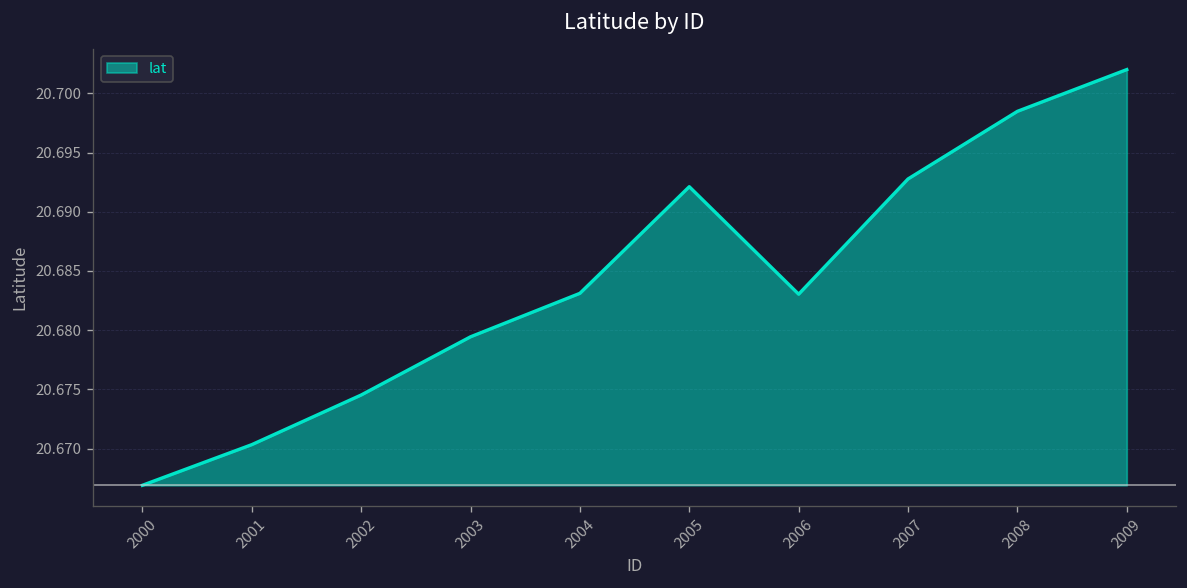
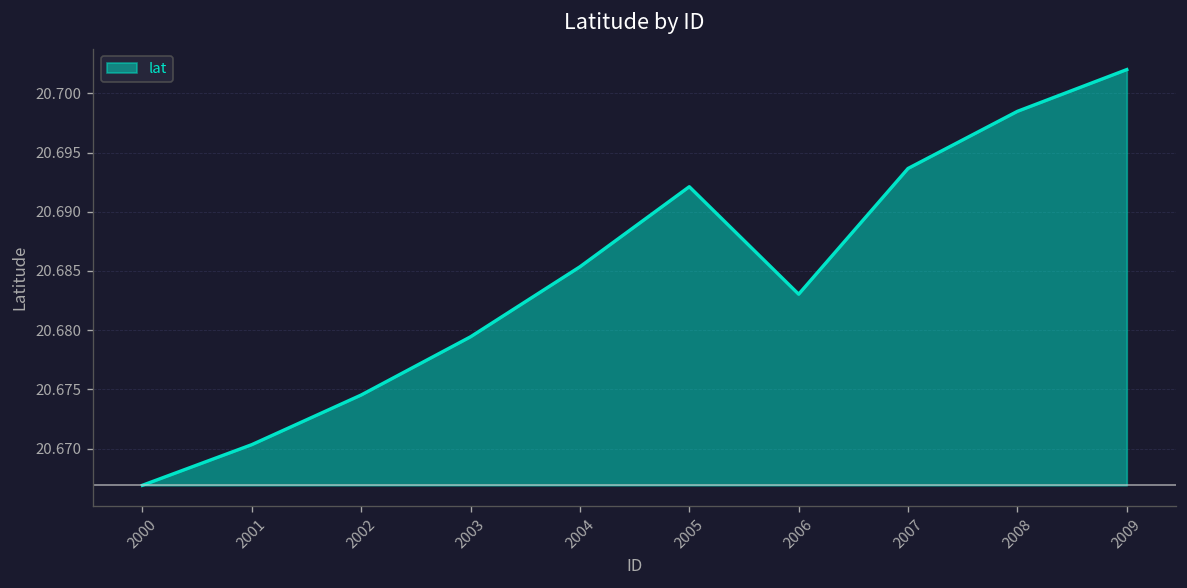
2004: 20.683 -> 20.685
2007: 20.693 -> 20.694
